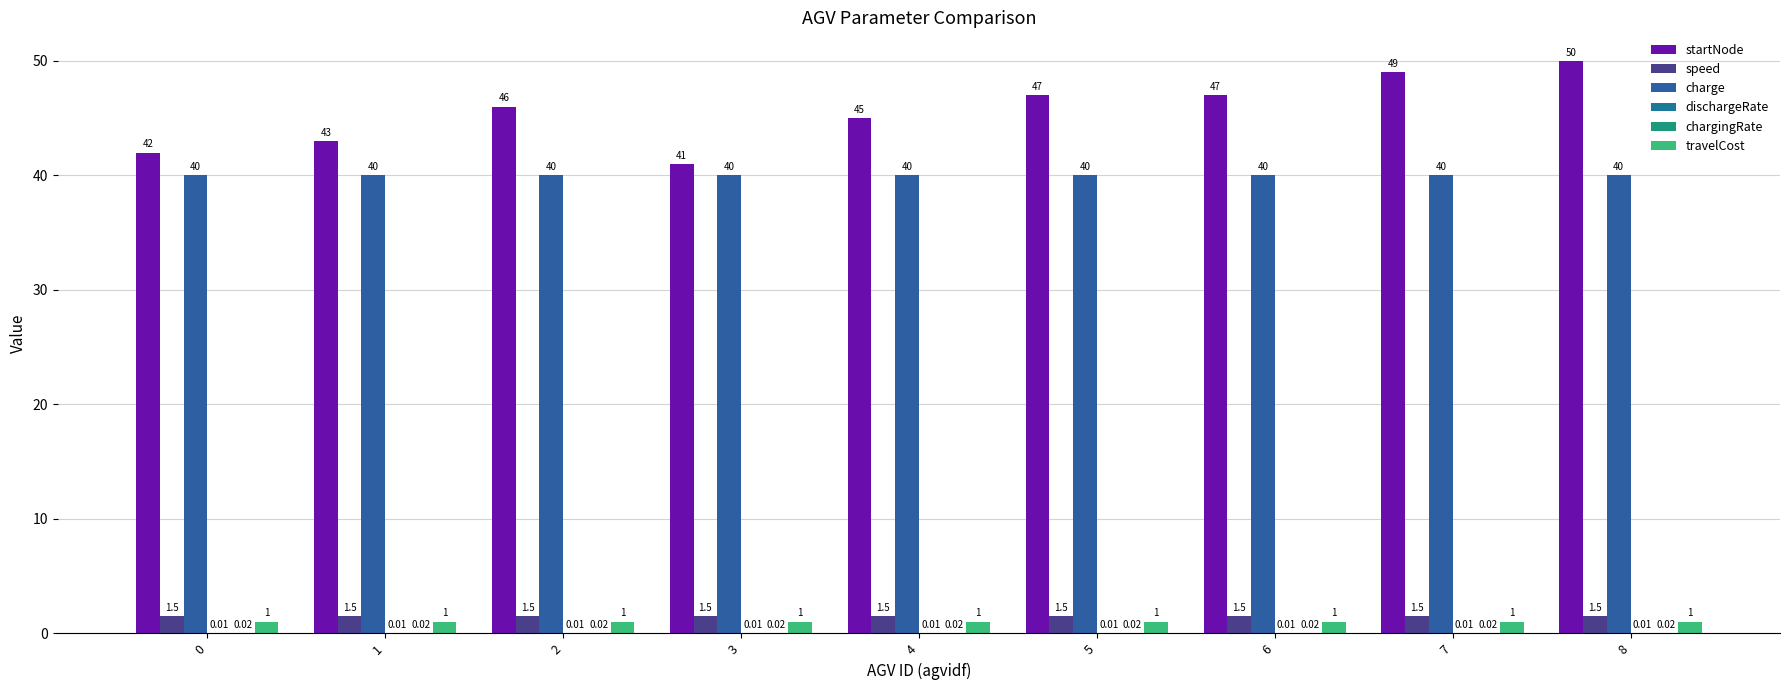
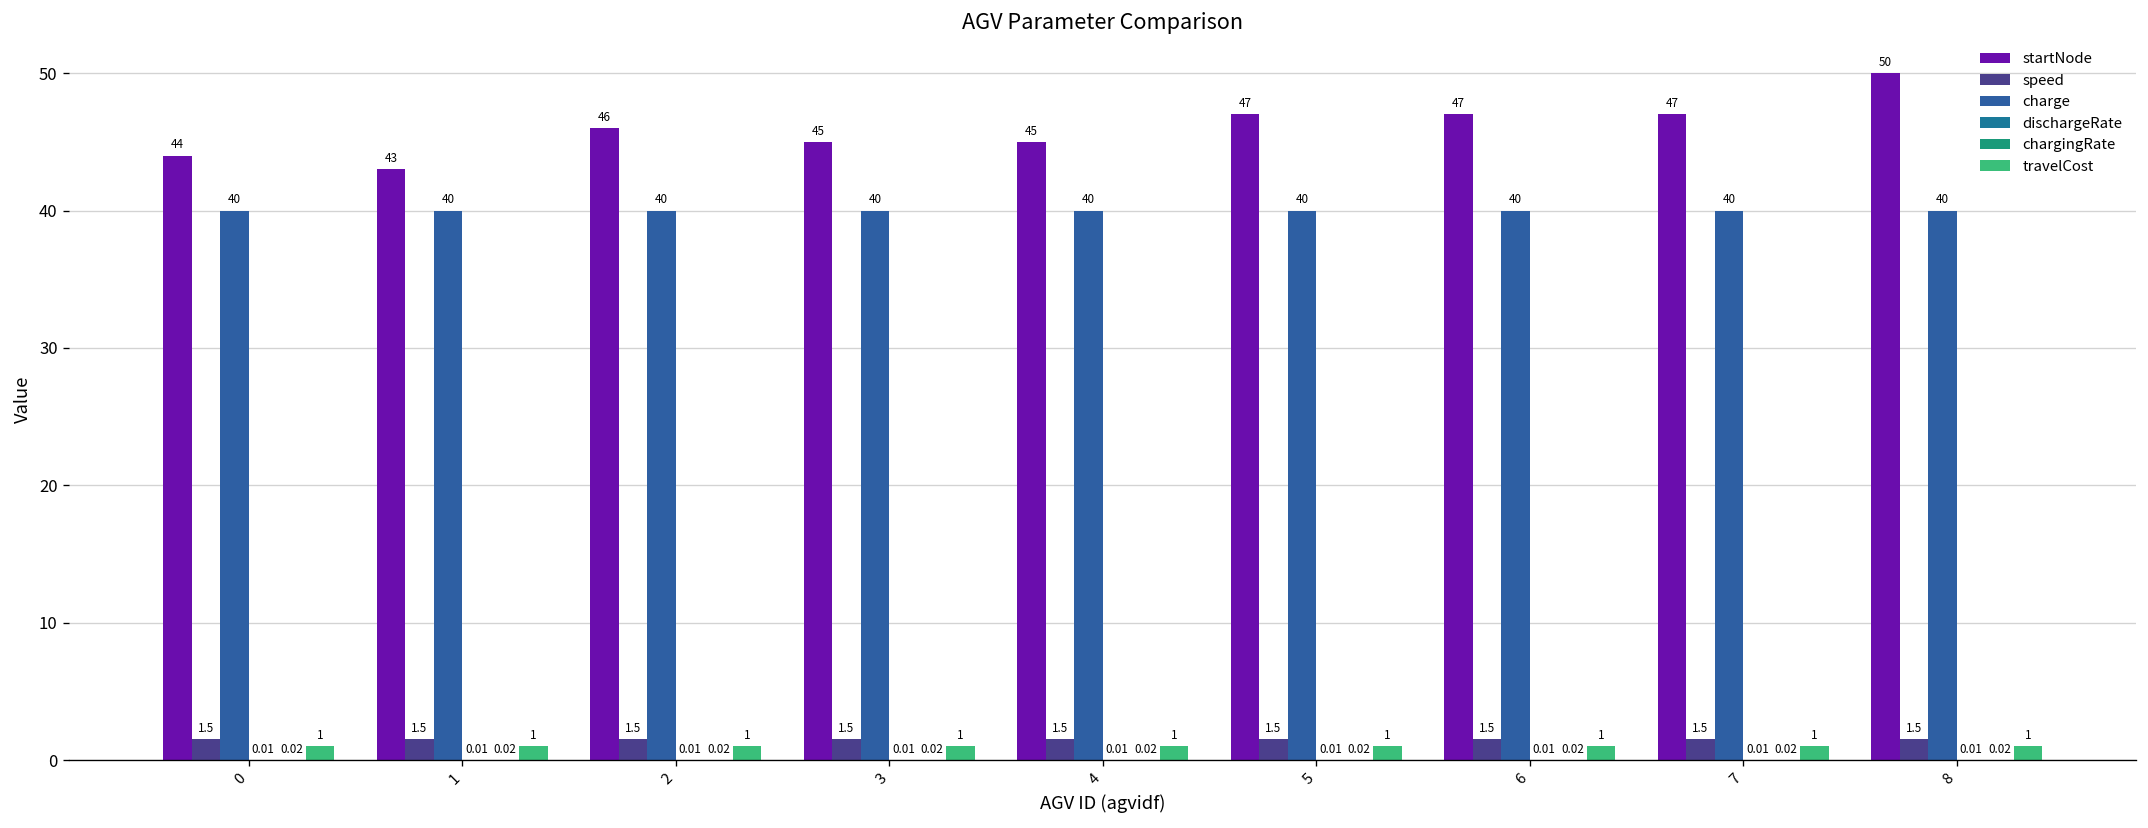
startNode, 0: 42 -> 44
startNode, 3: 41 -> 45
startNode, 7: 49 -> 47
